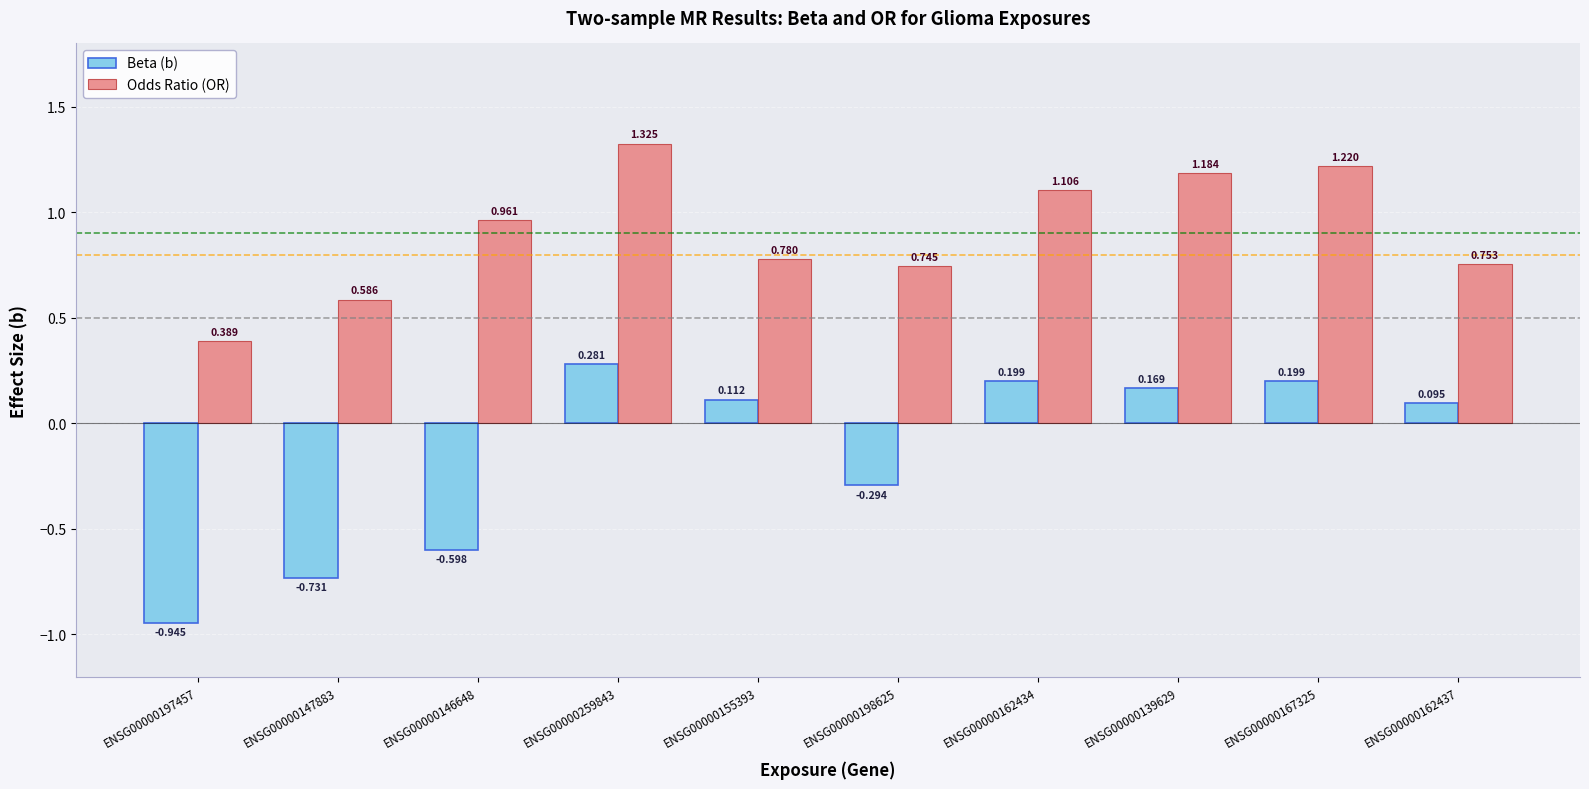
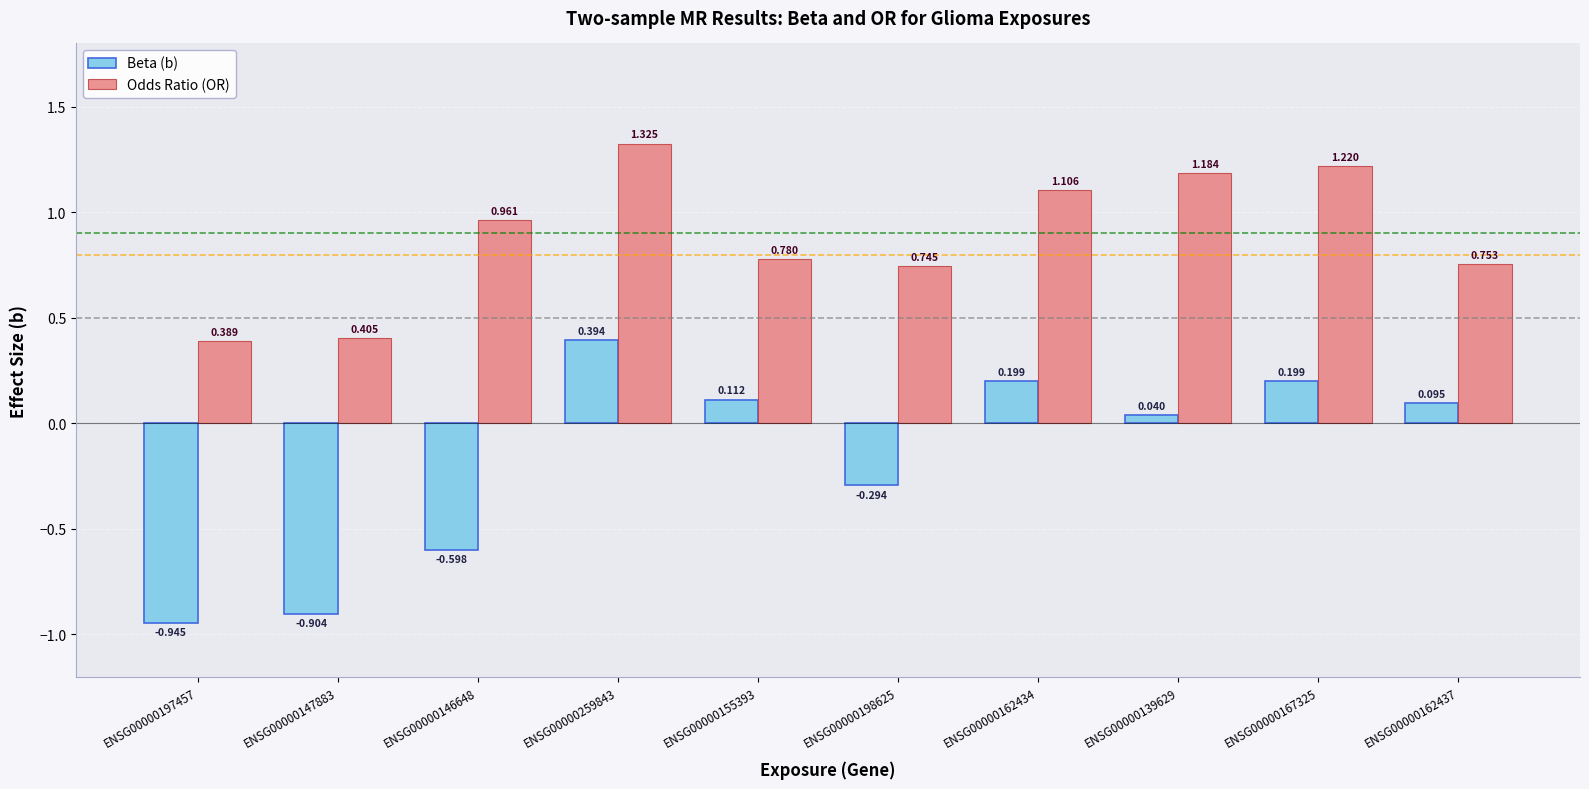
Beta (b), ENSG00000147883: -0.731 -> -0.904
Odds Ratio (OR), ENSG00000147883: 0.586 -> 0.405
Beta (b), ENSG00000259843: 0.281 -> 0.394
Beta (b), ENSG00000139629: 0.169 -> 0.040
